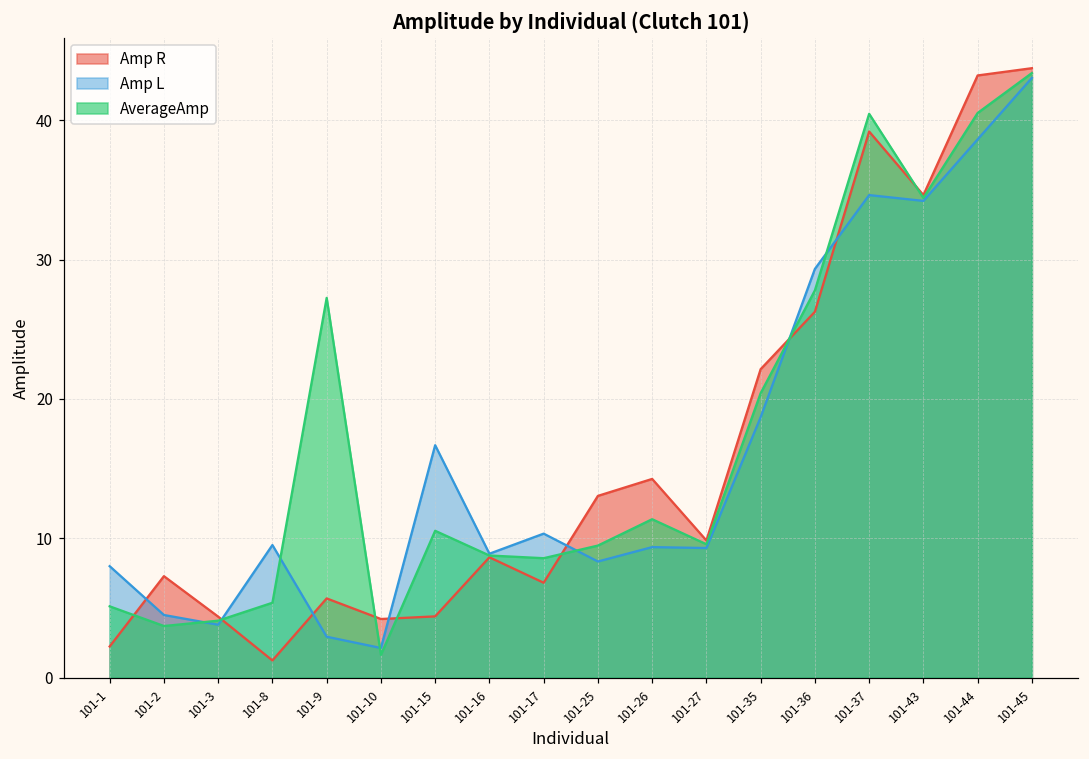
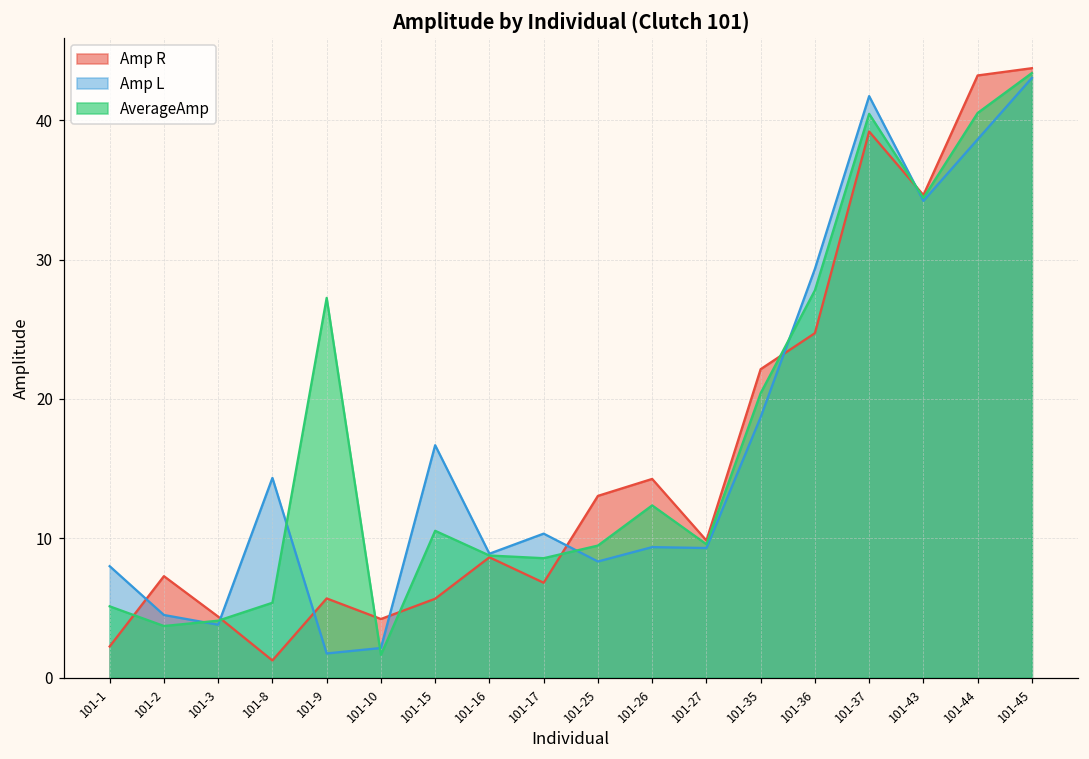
Amp L, 101-8: 9.5 -> 14.3
Amp L, 101-9: 2.9 -> 1.7
Amp R, 101-15: 4.4 -> 5.7
AverageAmp, 101-26: 11.4 -> 12.4
Amp R, 101-36: 26.3 -> 24.7
Amp L, 101-37: 34.6 -> 41.7
